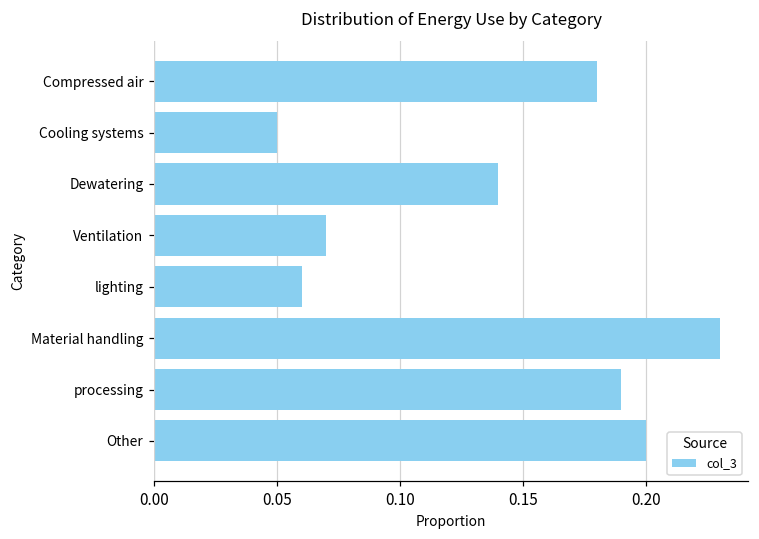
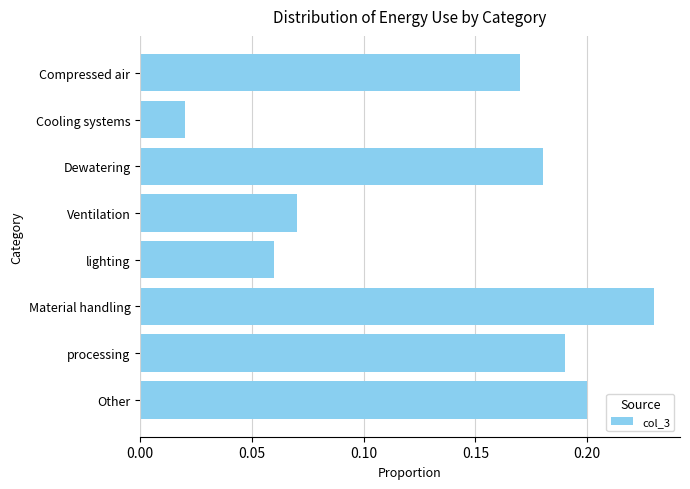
Compressed air: 0.18 -> 0.17
Cooling systems: 0.05 -> 0.02
Dewatering: 0.14 -> 0.18
